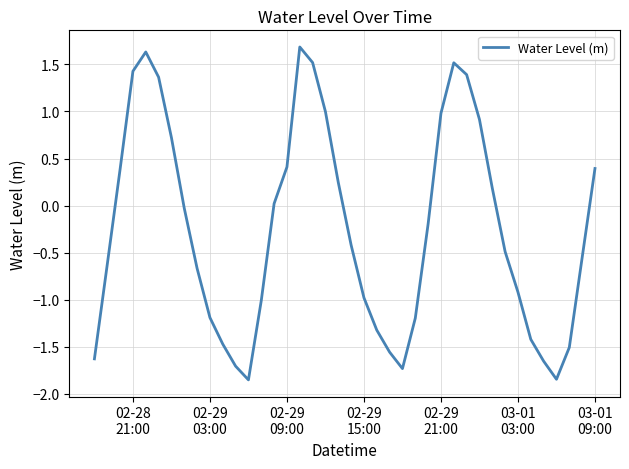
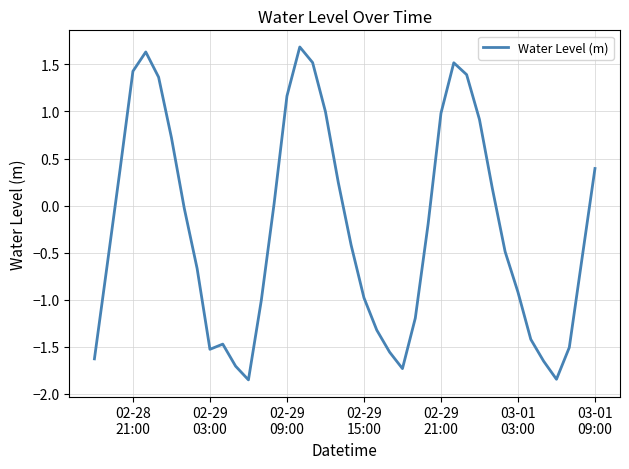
02-29 03:00: -1.2 -> -1.5
02-29 09:00: 0.4 -> 1.2
